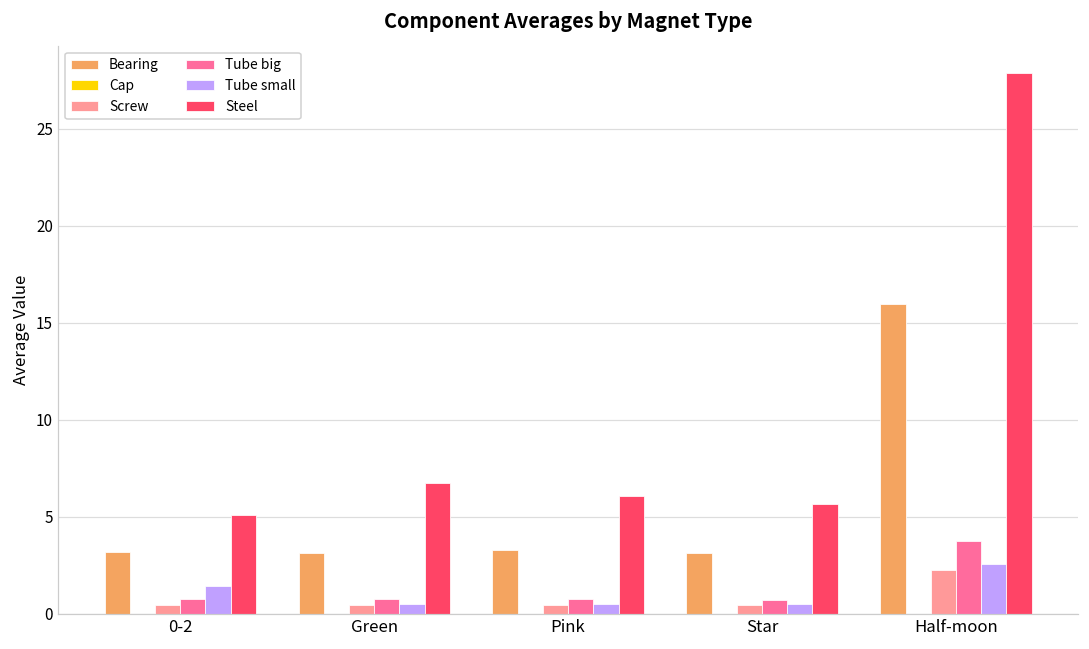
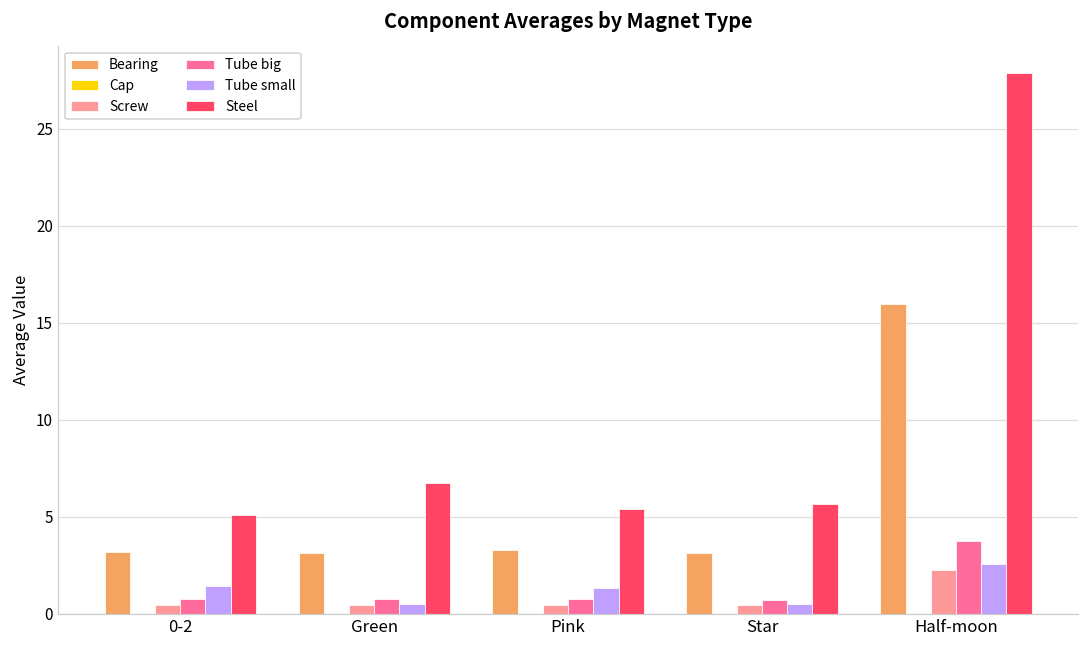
Tube small, Pink: 0.5 -> 1.4
Steel, Pink: 6.1 -> 5.4
